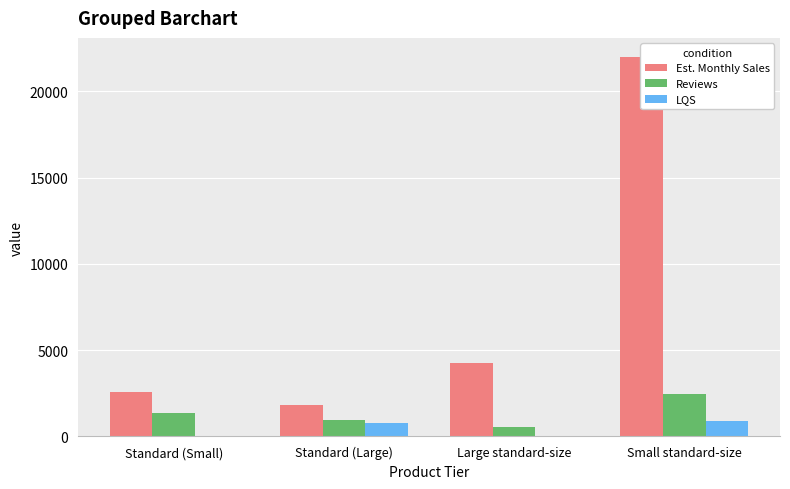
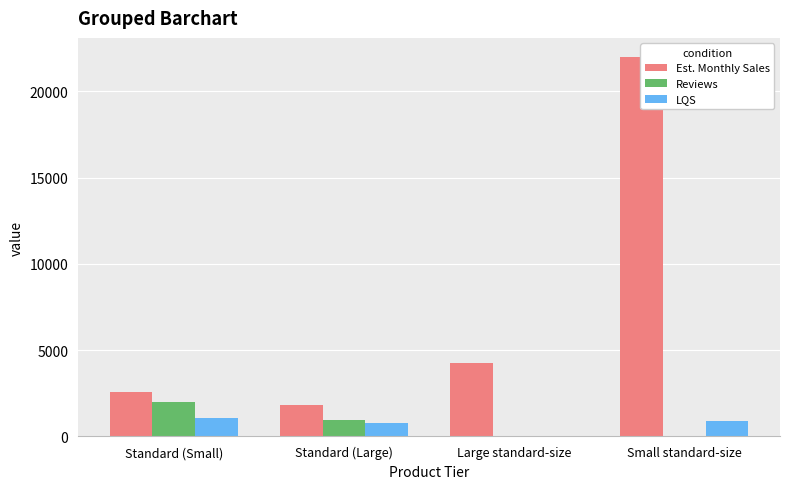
Reviews, Standard (Small): 1400 -> 2000
LQS, Standard (Small): 0 -> 1100
Reviews, Large standard-size: 600 -> 0
Reviews, Small standard-size: 2500 -> 0
